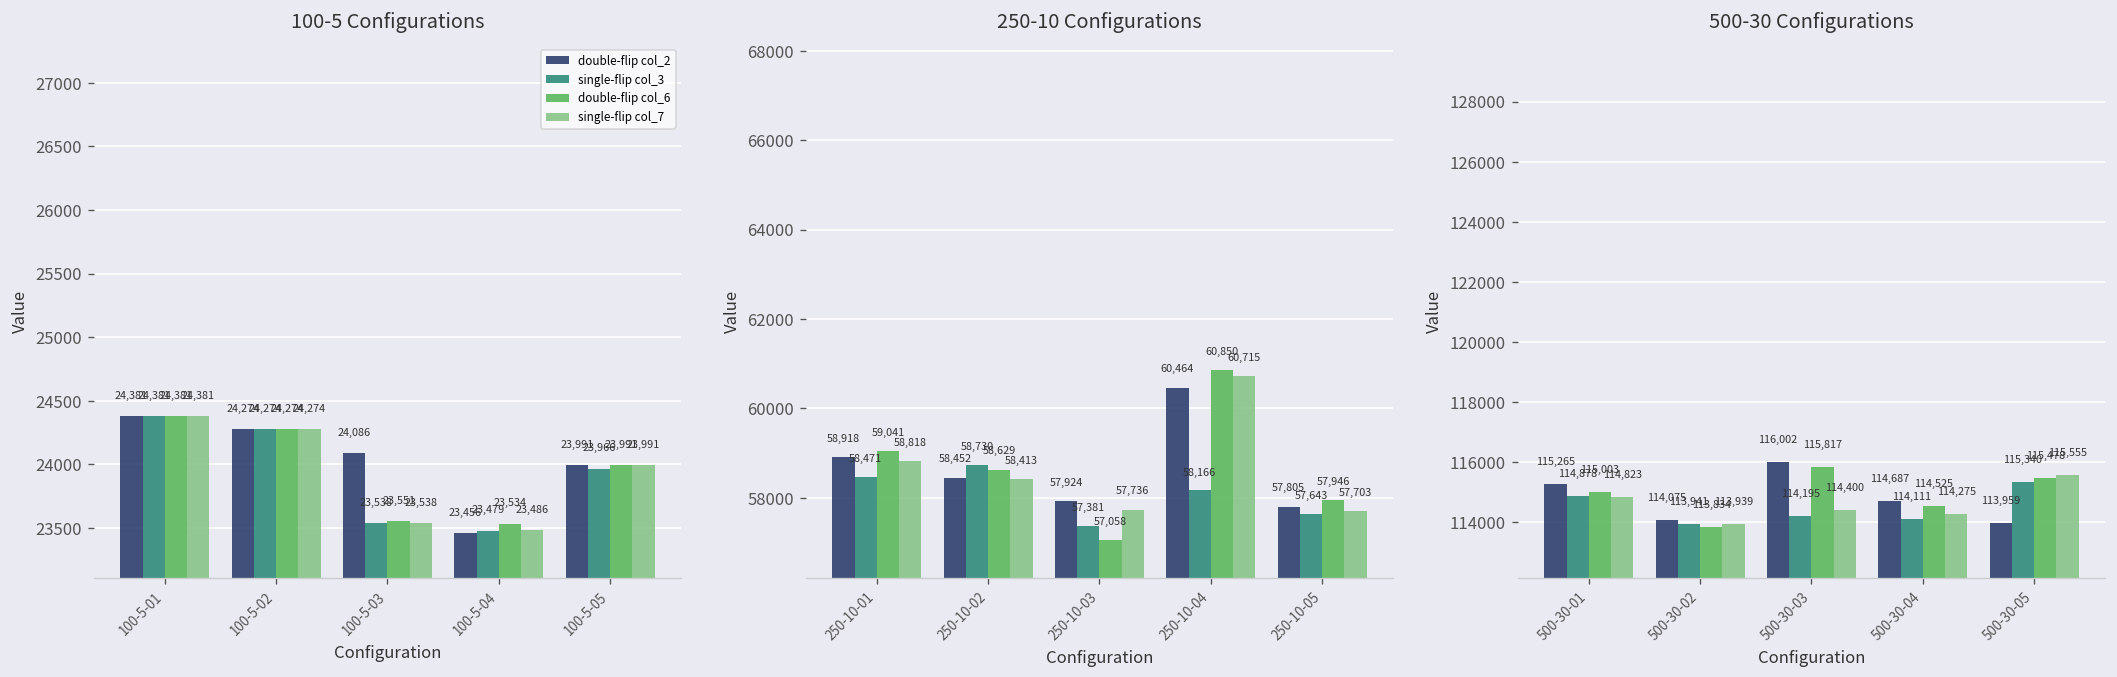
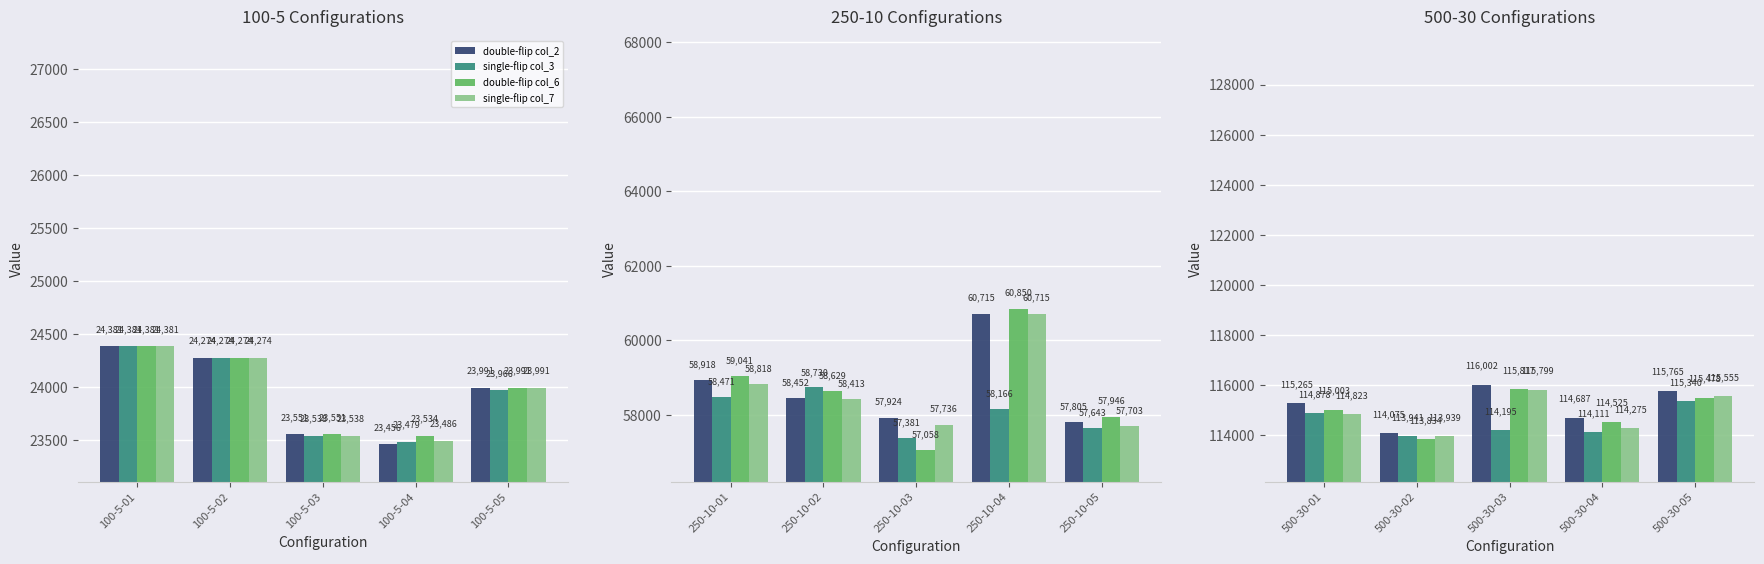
100-5 Configurations, double-flip col_2, 100-5-03: 24,086 -> 23,551
250-10 Configurations, double-flip col_2, 250-10-04: 60,464 -> 60,715
500-30 Configurations, single-flip col_7, 500-30-03: 114,400 -> 115,799
500-30 Configurations, double-flip col_2, 500-30-05: 113,959 -> 115,765
